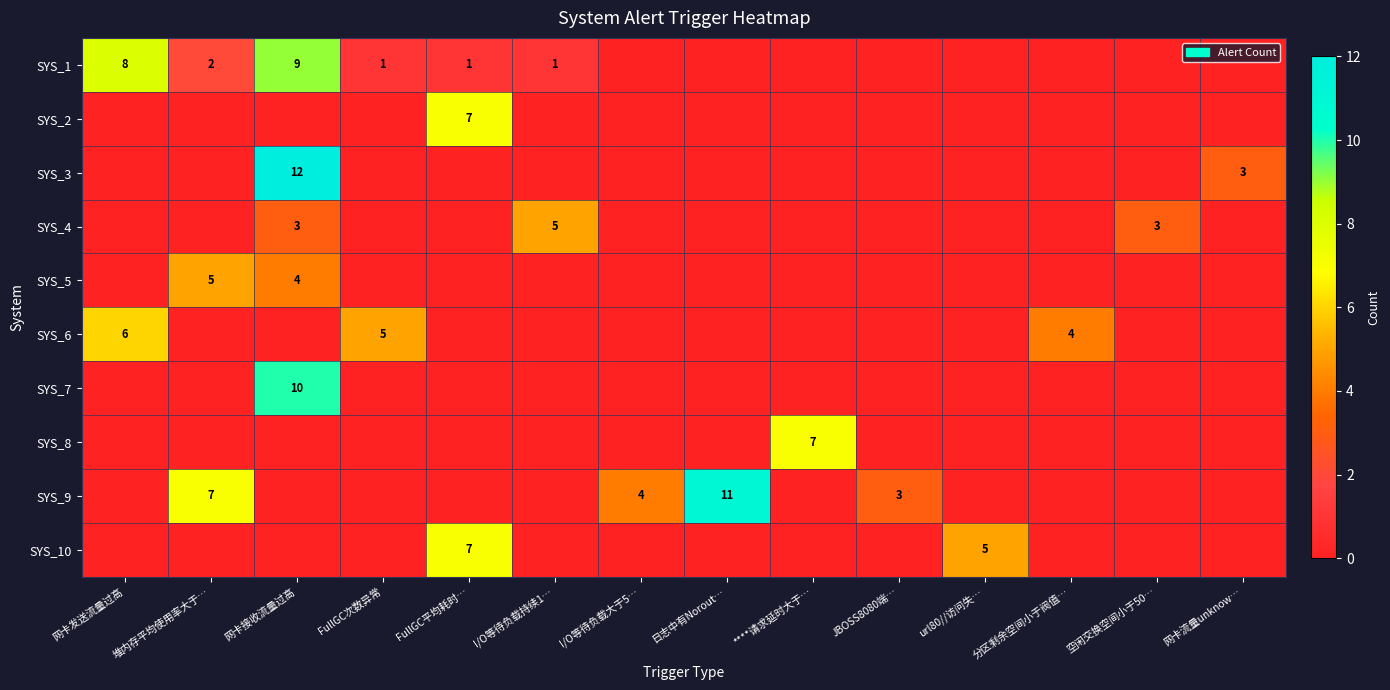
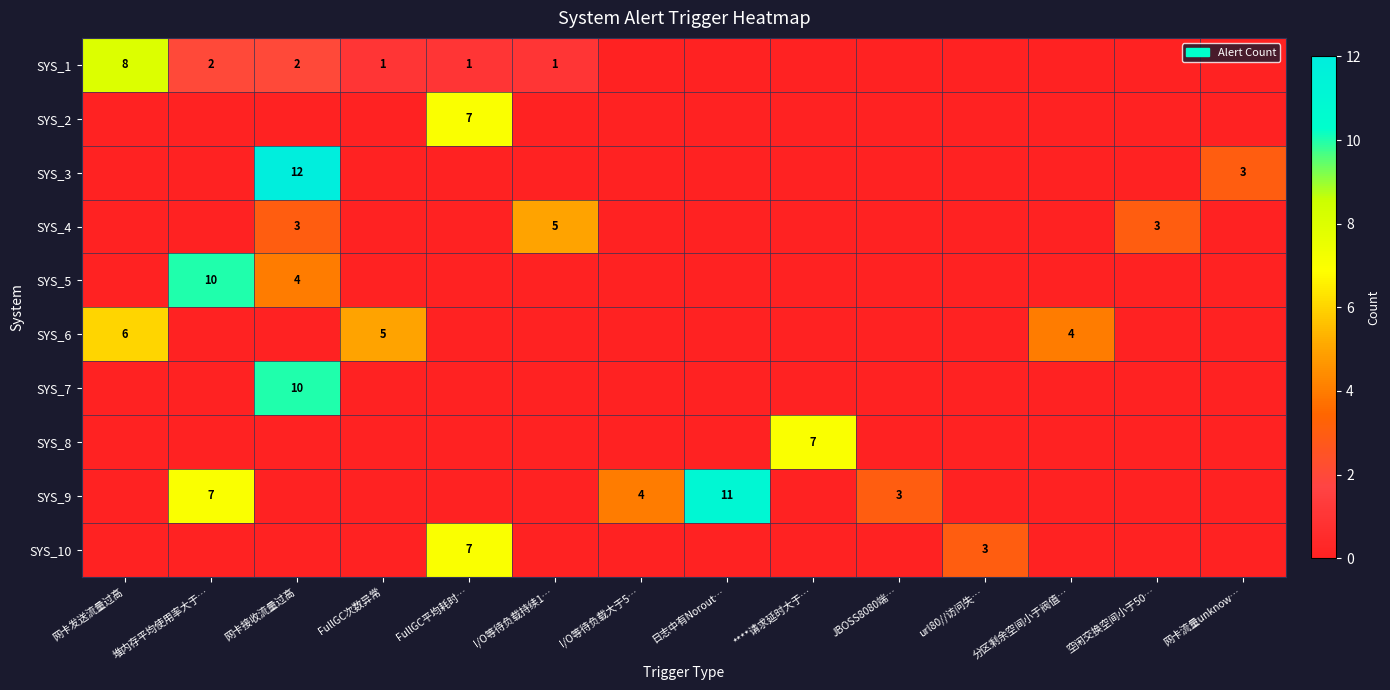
SYS_1, 网卡接收流量过高: 9 -> 2
SYS_5, 堆内存平均使用率大于…: 5 -> 10
SYS_10, url80//访问失…: 5 -> 3
